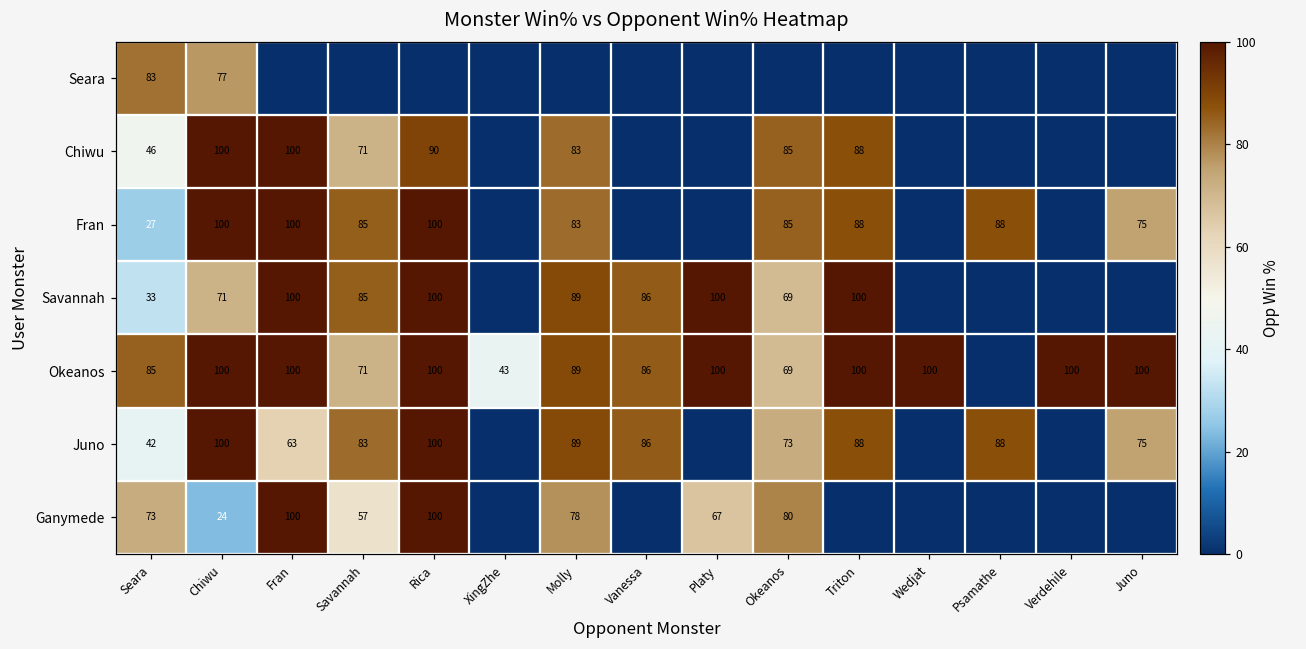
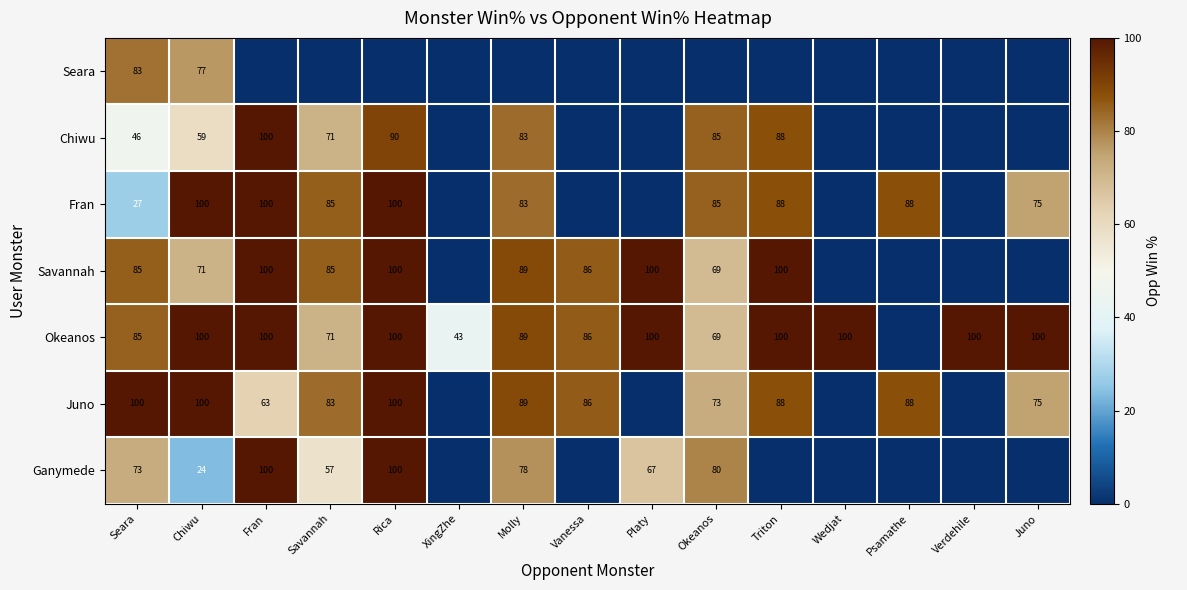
Chiwu, Chiwu: 100 -> 59
Savannah, Seara: 33 -> 85
Juno, Seara: 42 -> 100
